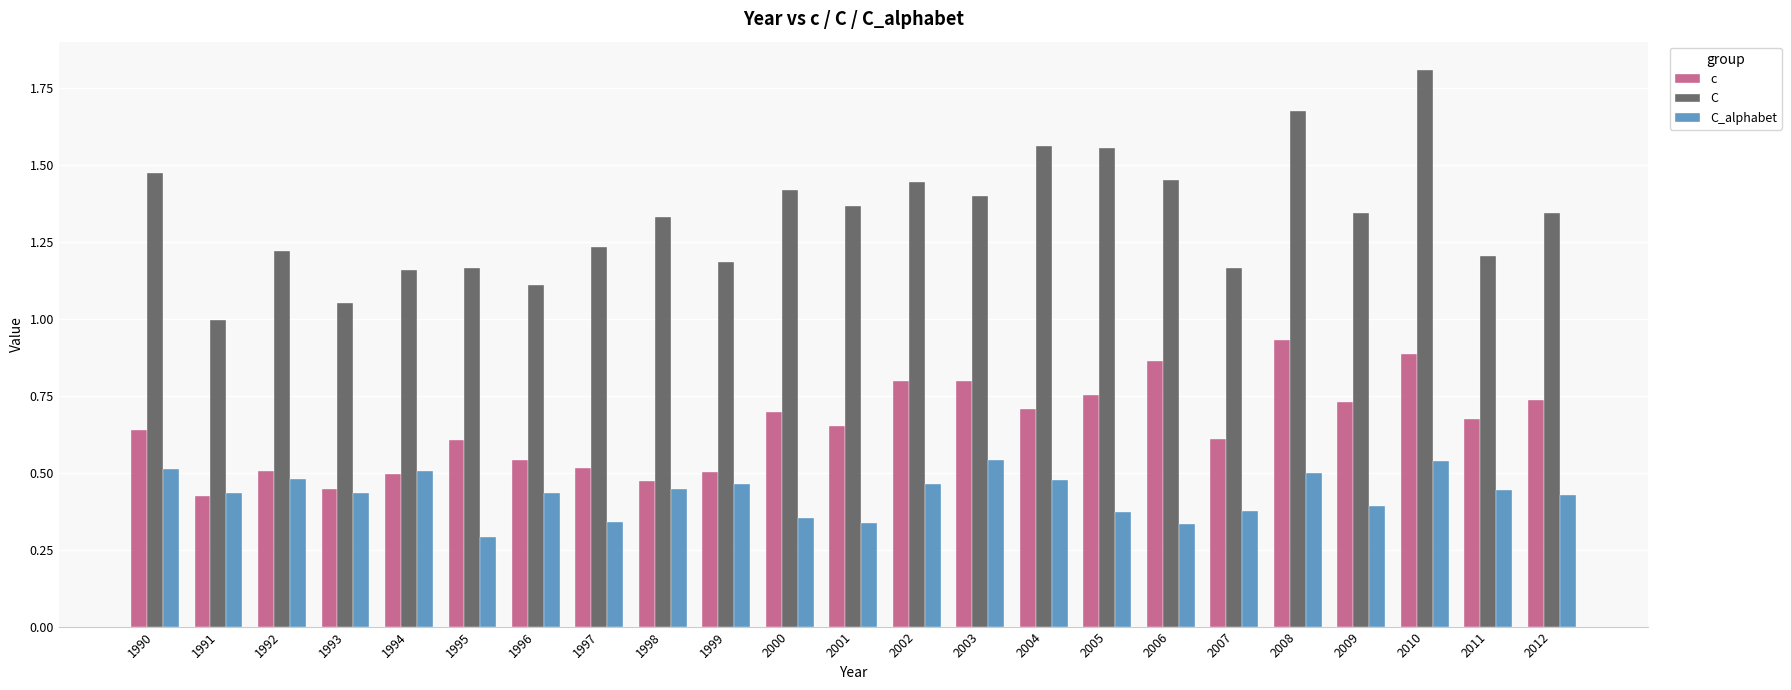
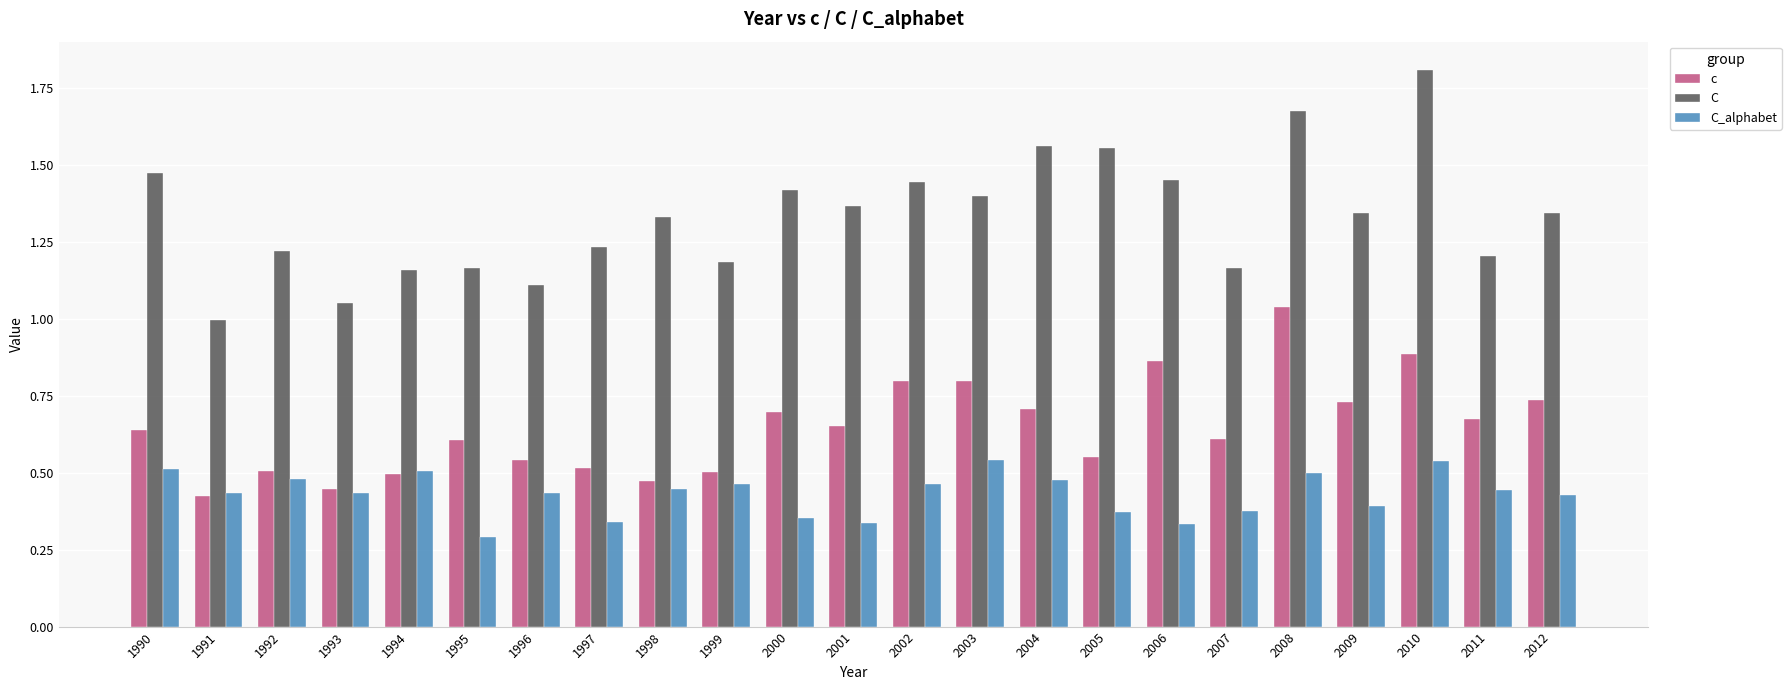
c, 2005: 0.75 -> 0.55
c, 2008: 0.93 -> 1.04
